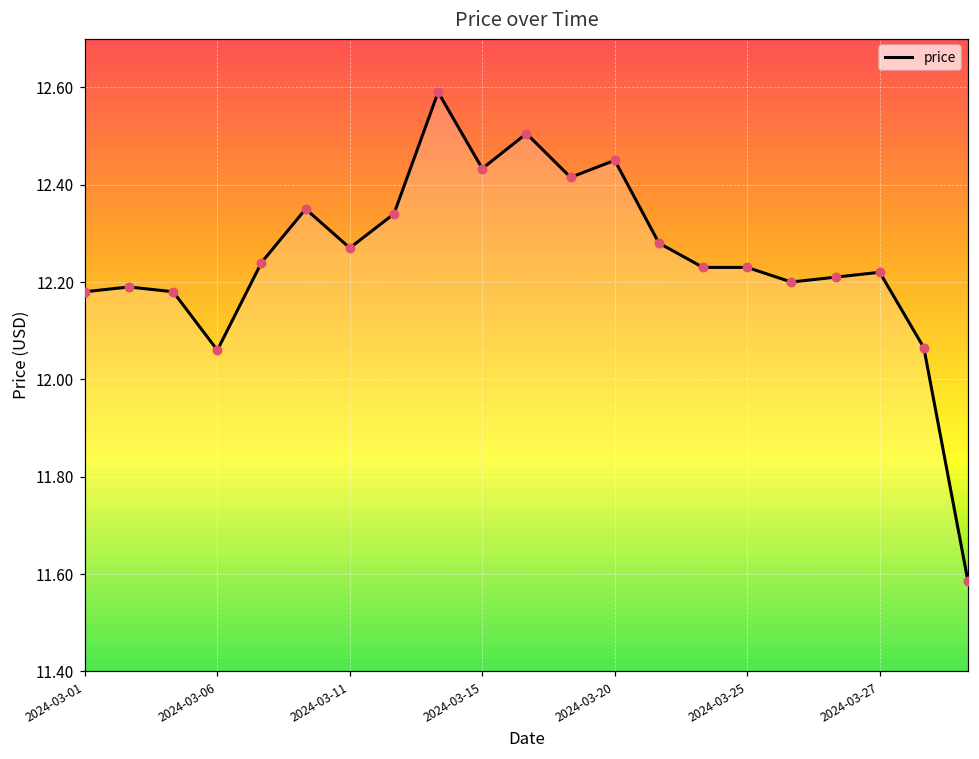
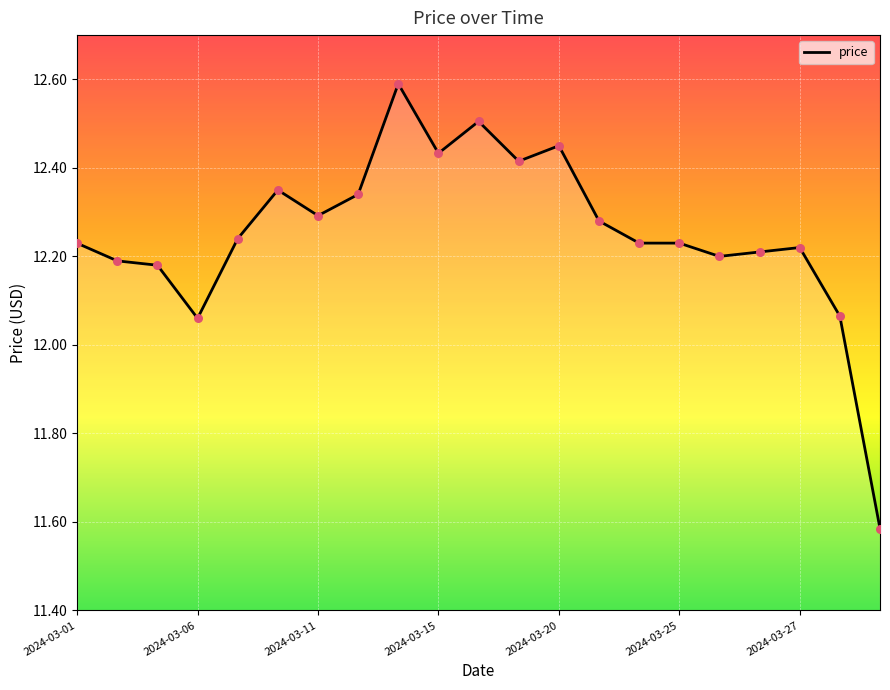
2024-03-01: 12.18 -> 12.23
2024-03-11: 12.27 -> 12.29
